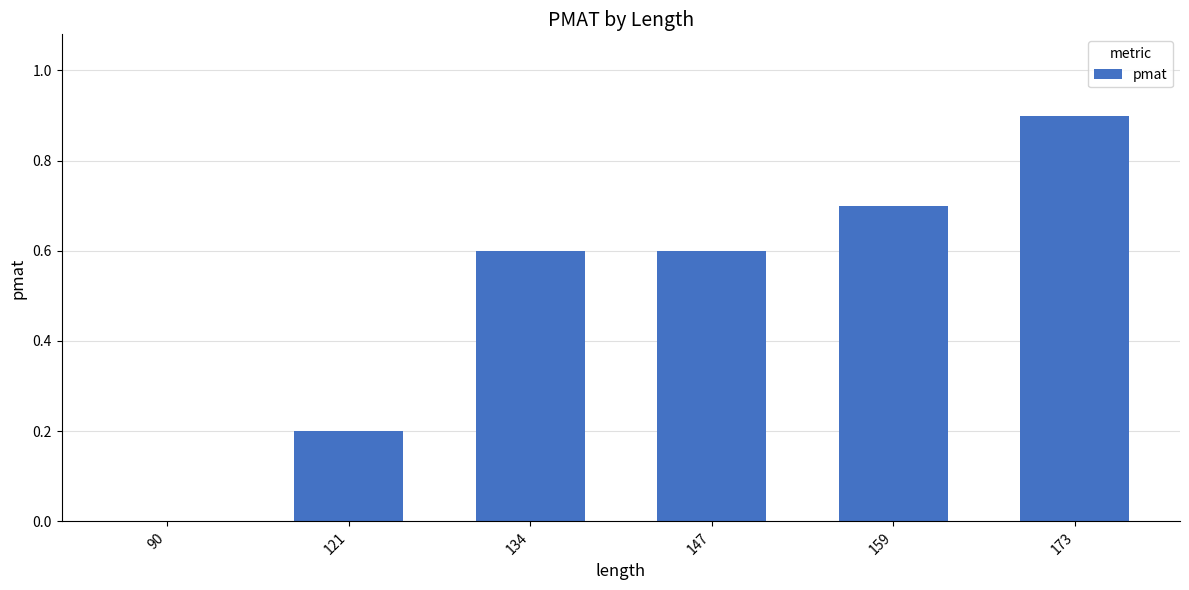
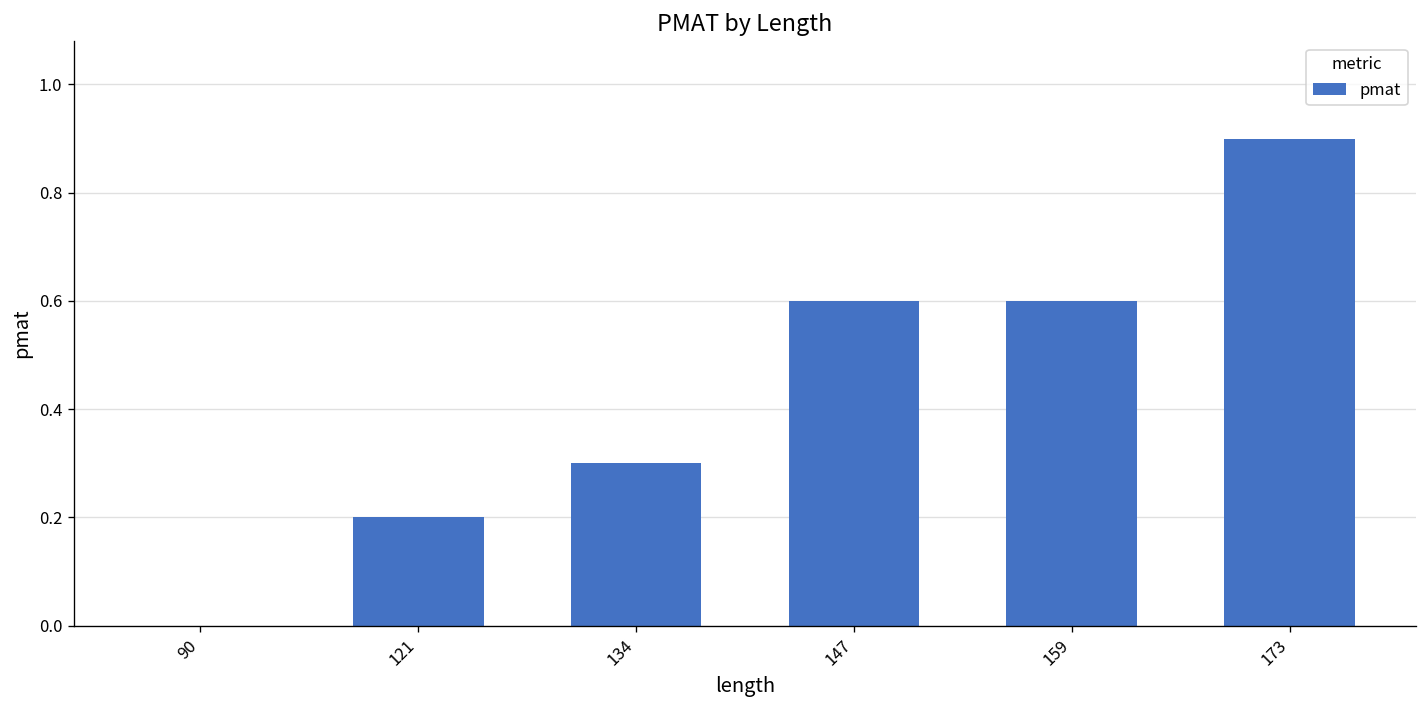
134: 0.6 -> 0.3
159: 0.7 -> 0.6
